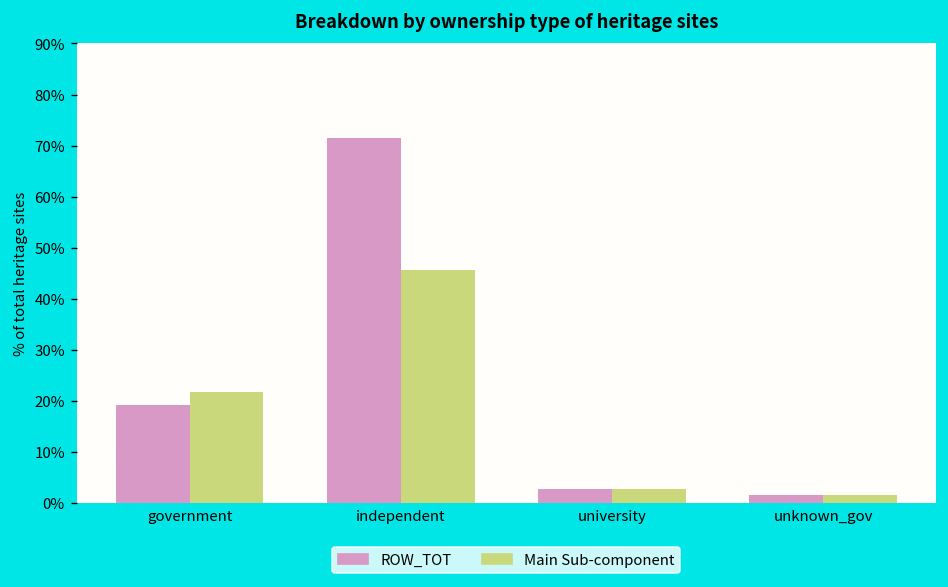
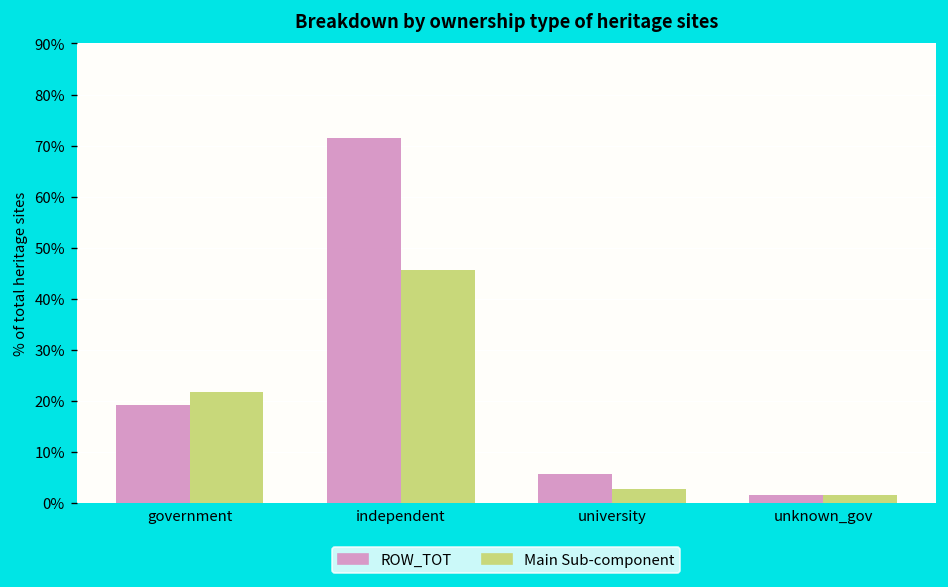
ROW_TOT, university: 3% -> 6%
